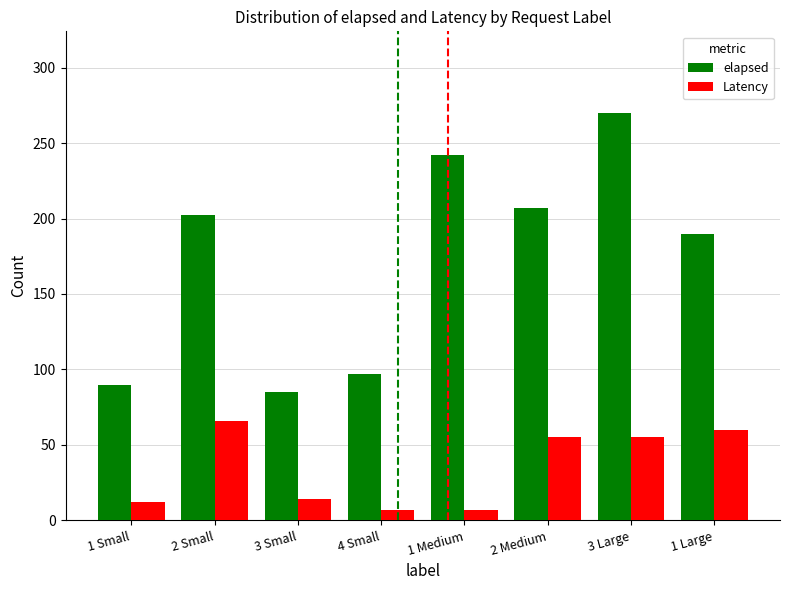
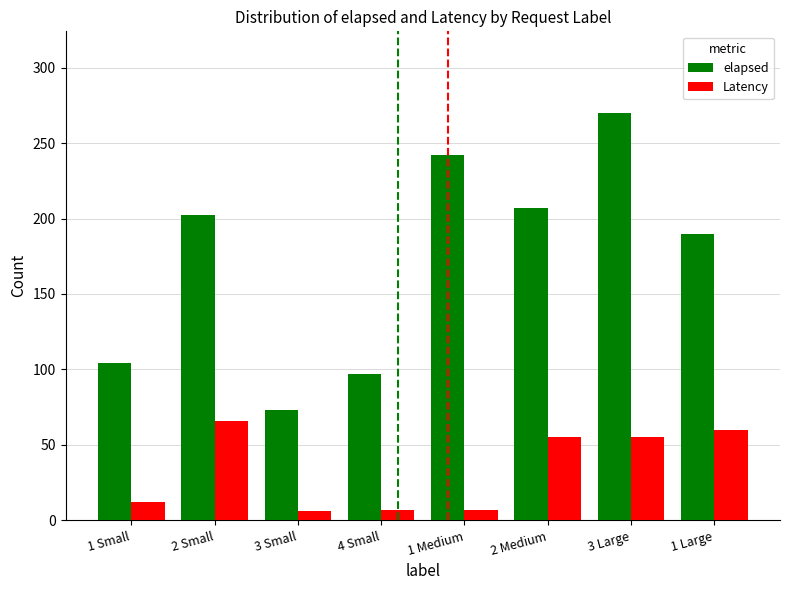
elapsed, 1 Small: 90 -> 104
elapsed, 3 Small: 85 -> 73
Latency, 3 Small: 14 -> 6
